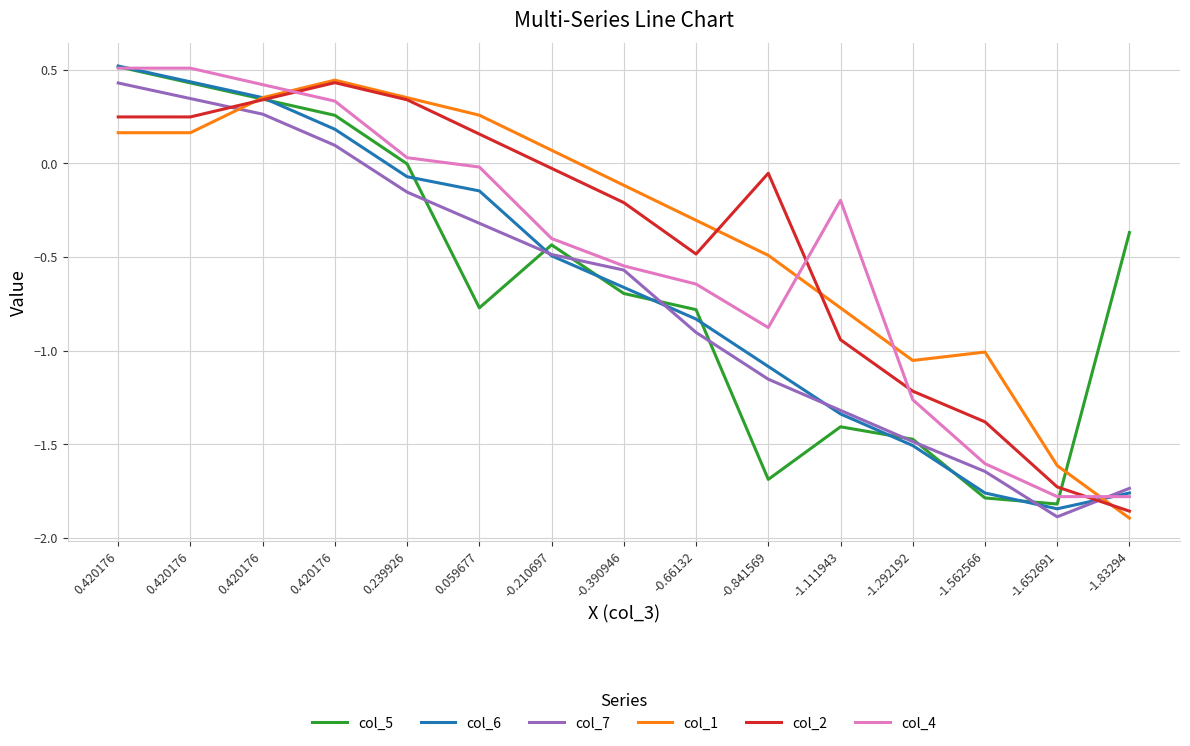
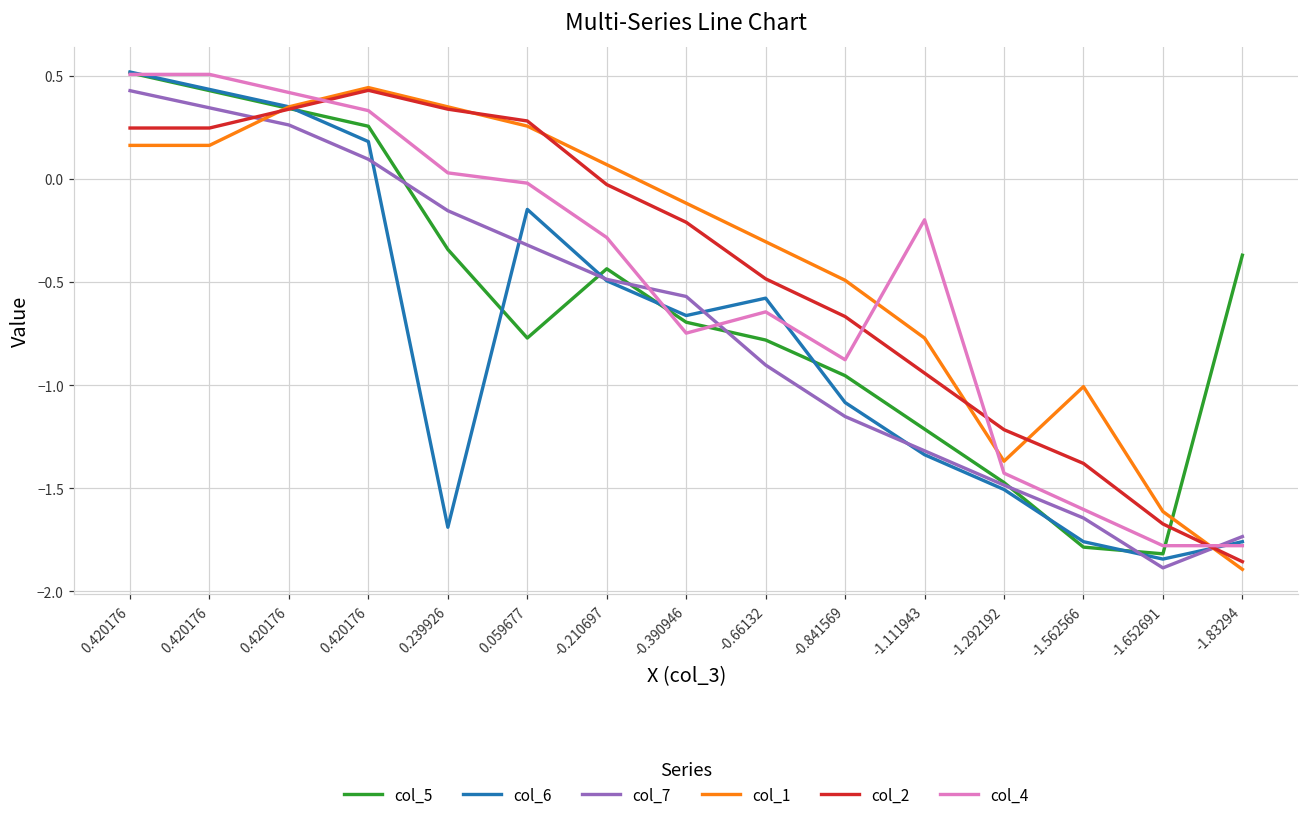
col_5, 0.239926: 0.00 -> -0.34
col_6, 0.239926: -0.07 -> -1.69
col_2, 0.059677: 0.16 -> 0.28
col_4, -0.210697: -0.40 -> -0.28
col_4, -0.390946: -0.55 -> -0.75
col_6, -0.66132: -0.83 -> -0.58
col_5, -0.841569: -1.69 -> -0.95
col_2, -0.841569: -0.05 -> -0.67
col_5, -1.111943: -1.41 -> -1.21
col_1, -1.292192: -1.05 -> -1.37
col_4, -1.292192: -1.26 -> -1.43
col_2, -1.652691: -1.73 -> -1.67
